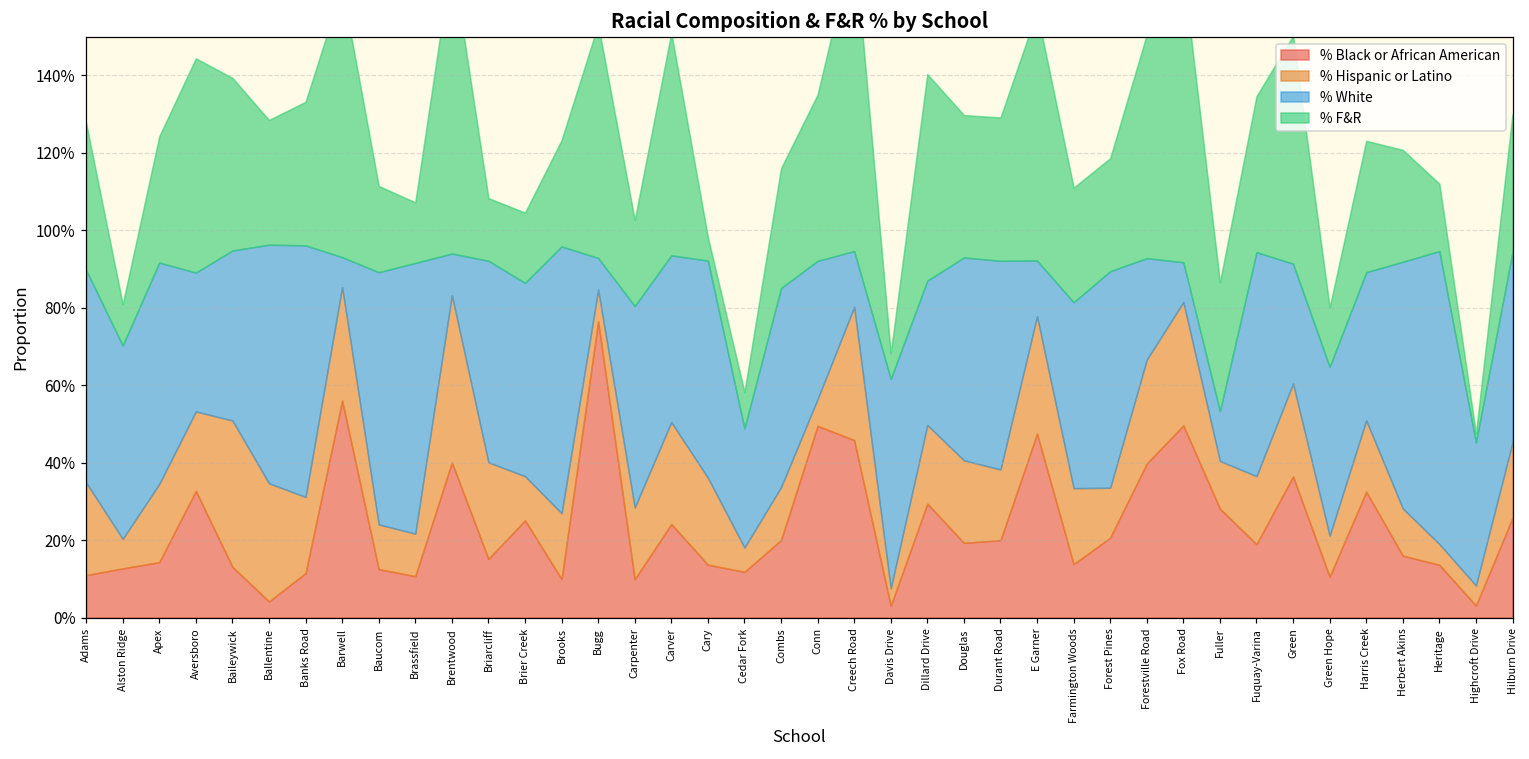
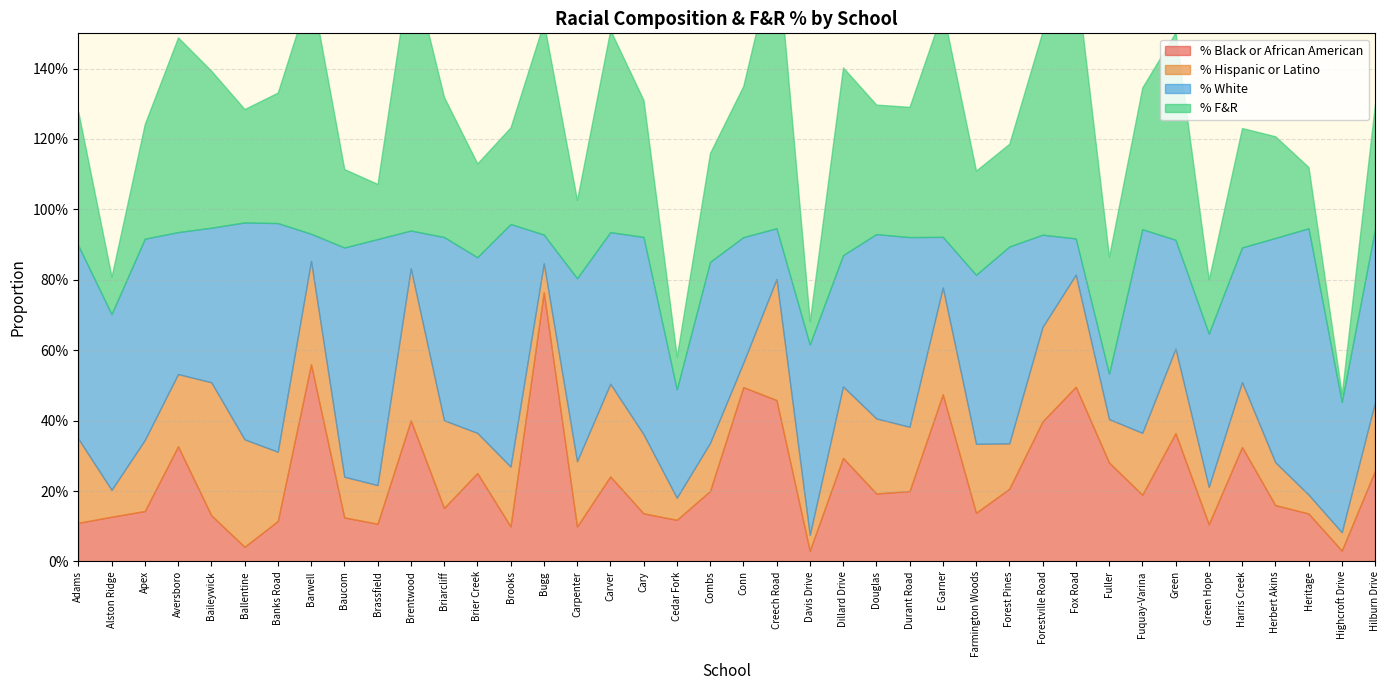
% White, Aversboro: 36% -> 40%
% F&R, Briarcliff: 16% -> 40%
% F&R, Brier Creek: 18% -> 27%
% F&R, Cary: 6% -> 39%
